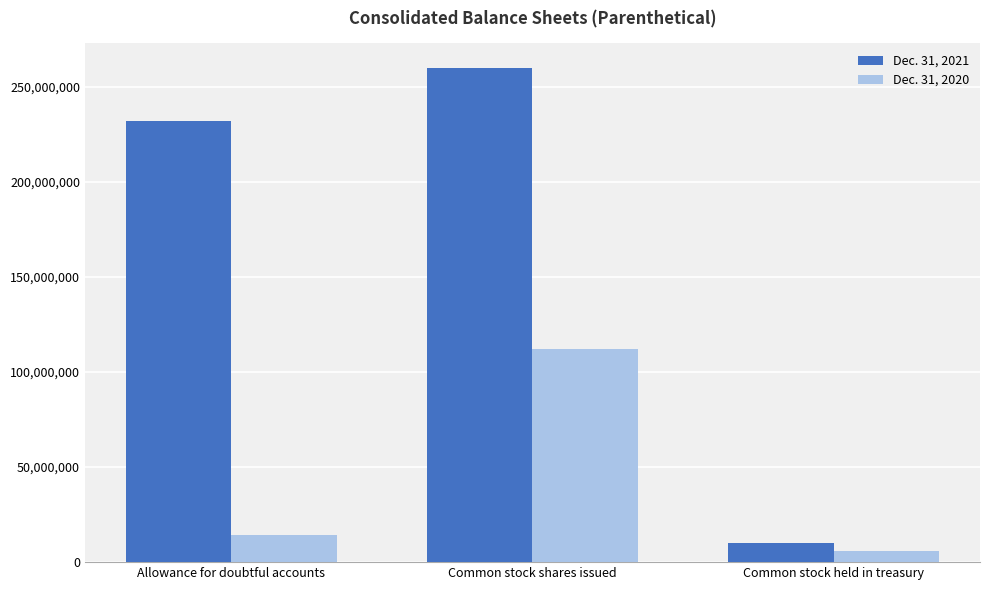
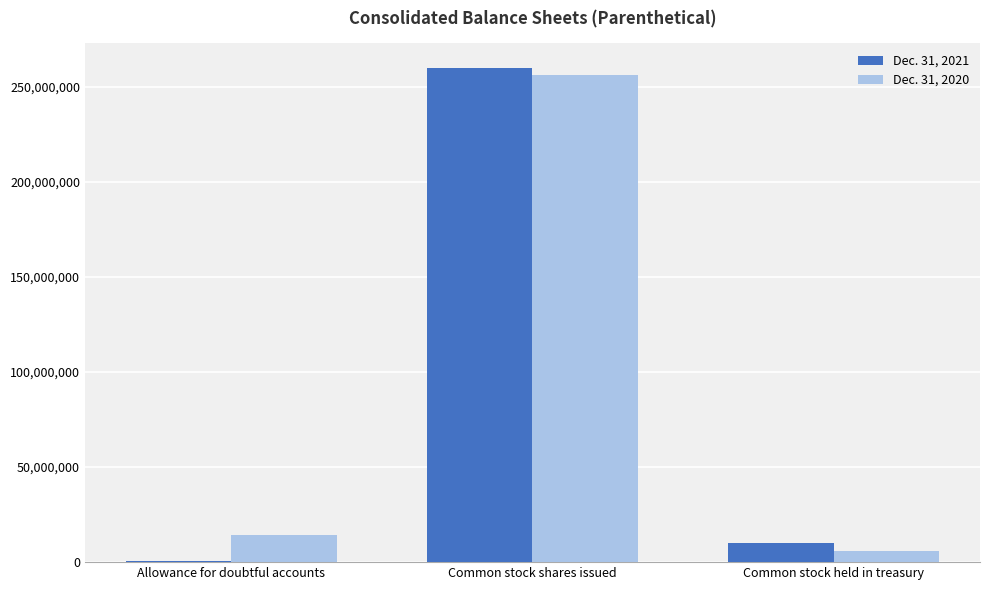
Dec. 31, 2021, Allowance for doubtful accounts: 232,000,000 -> 1,000,000
Dec. 31, 2020, Common stock shares issued: 112,000,000 -> 256,000,000
